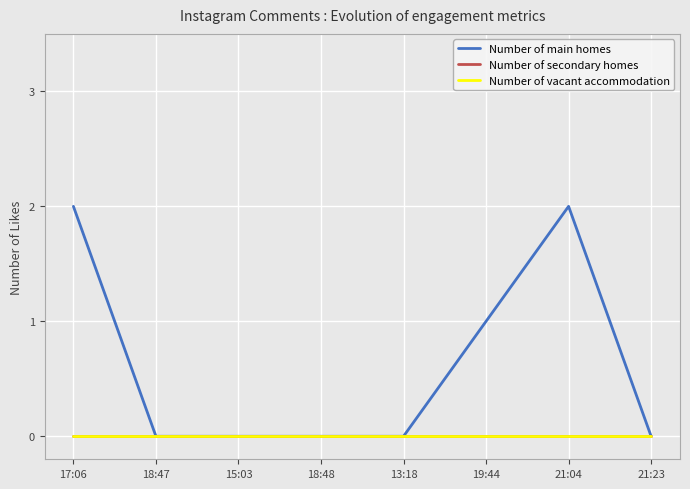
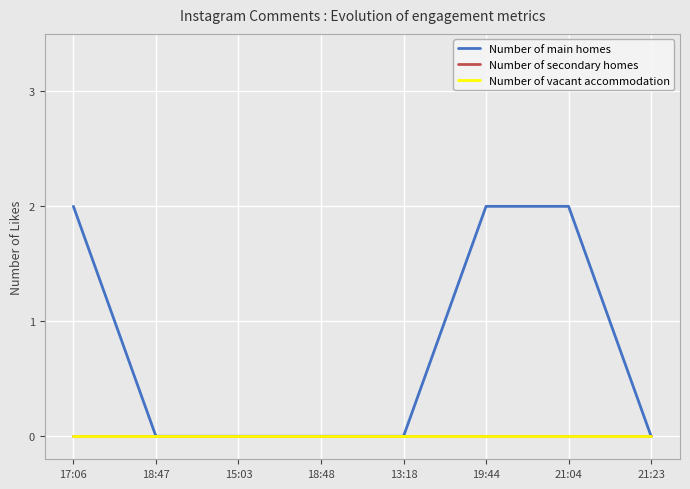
Number of main homes, 19:44: 1 -> 2
